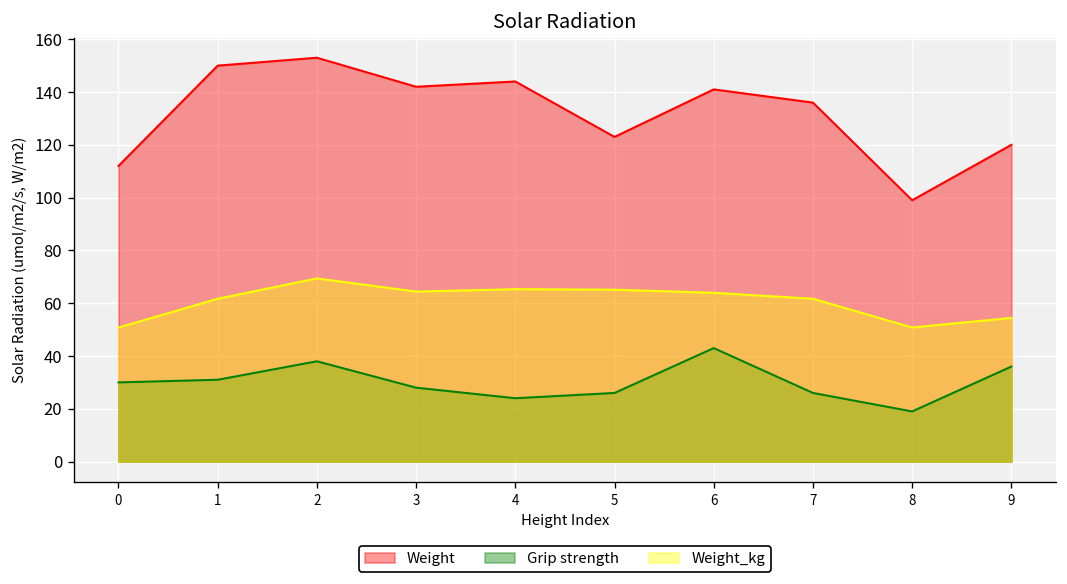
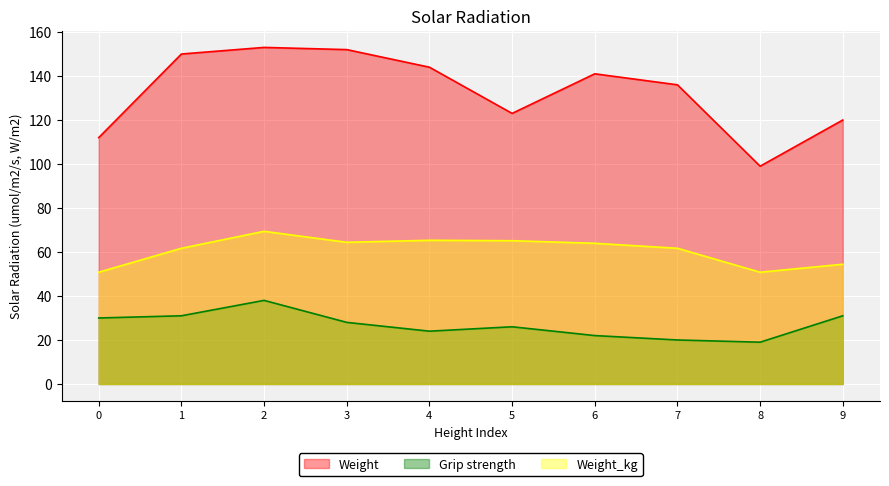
Weight, 3: 142 -> 152
Grip strength, 6: 43 -> 22
Grip strength, 7: 26 -> 20
Grip strength, 9: 36 -> 31
